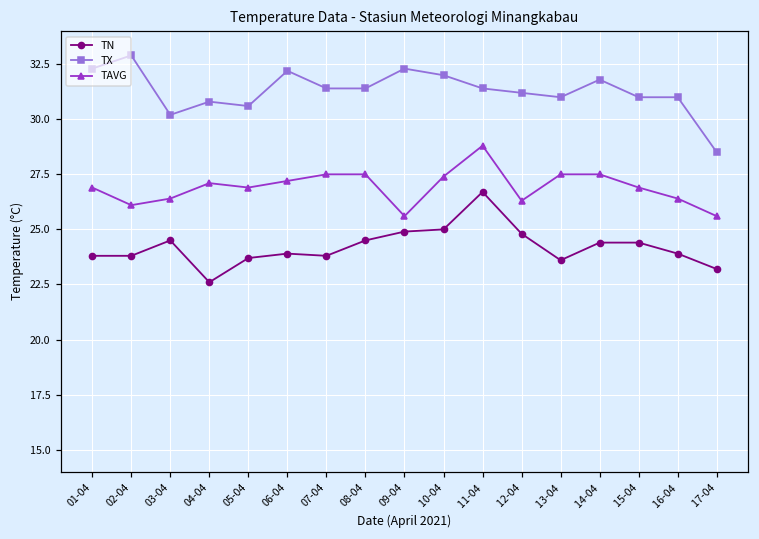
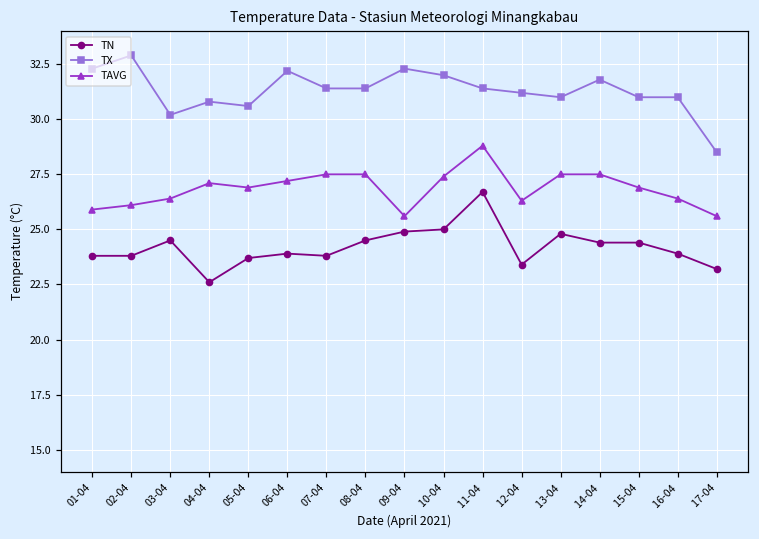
TAVG, 01-04: 26.9 -> 25.9
TN, 12-04: 24.8 -> 23.4
TN, 13-04: 23.6 -> 24.8
